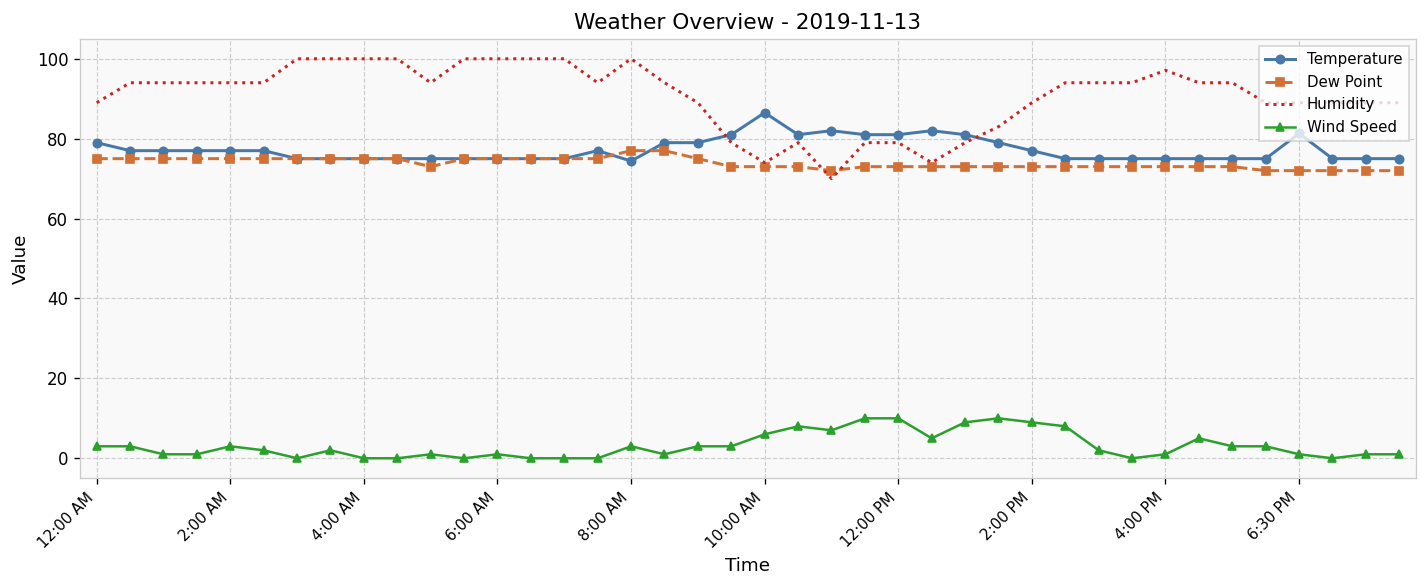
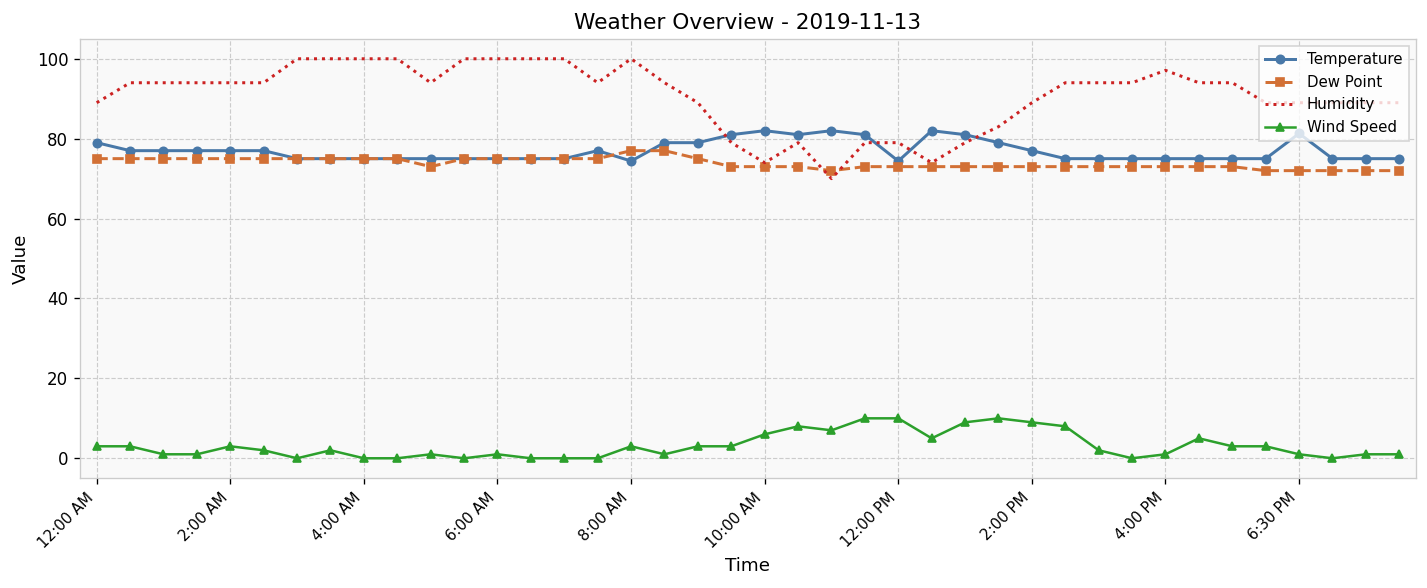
Temperature, 10:00 AM: 87 -> 82
Temperature, 12:00 PM: 81 -> 74
